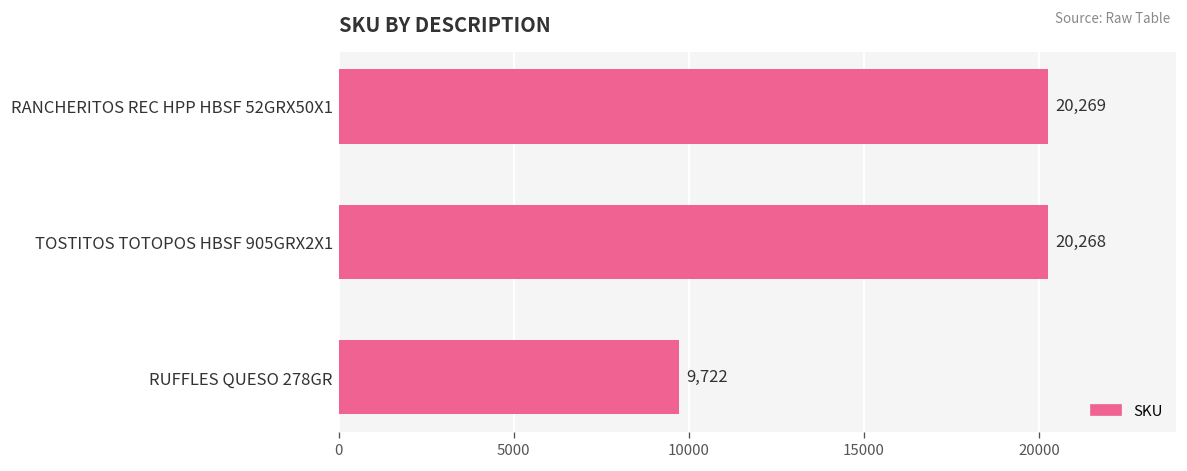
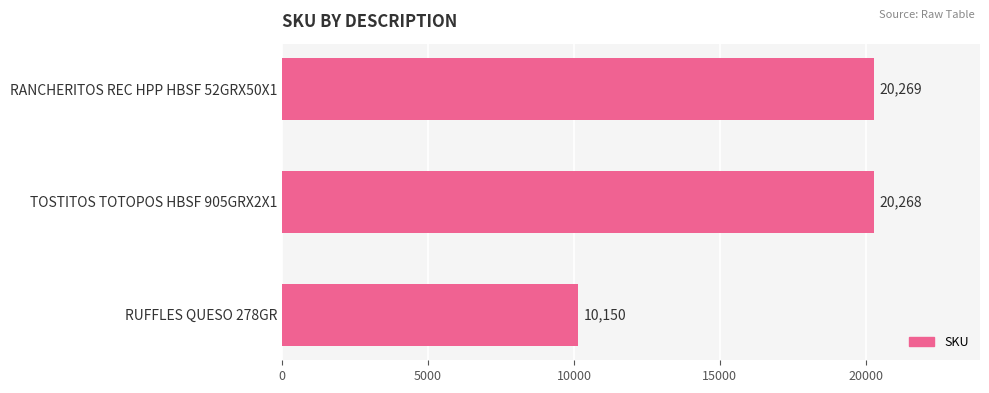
RUFFLES QUESO 278GR: 9,722 -> 10,150
